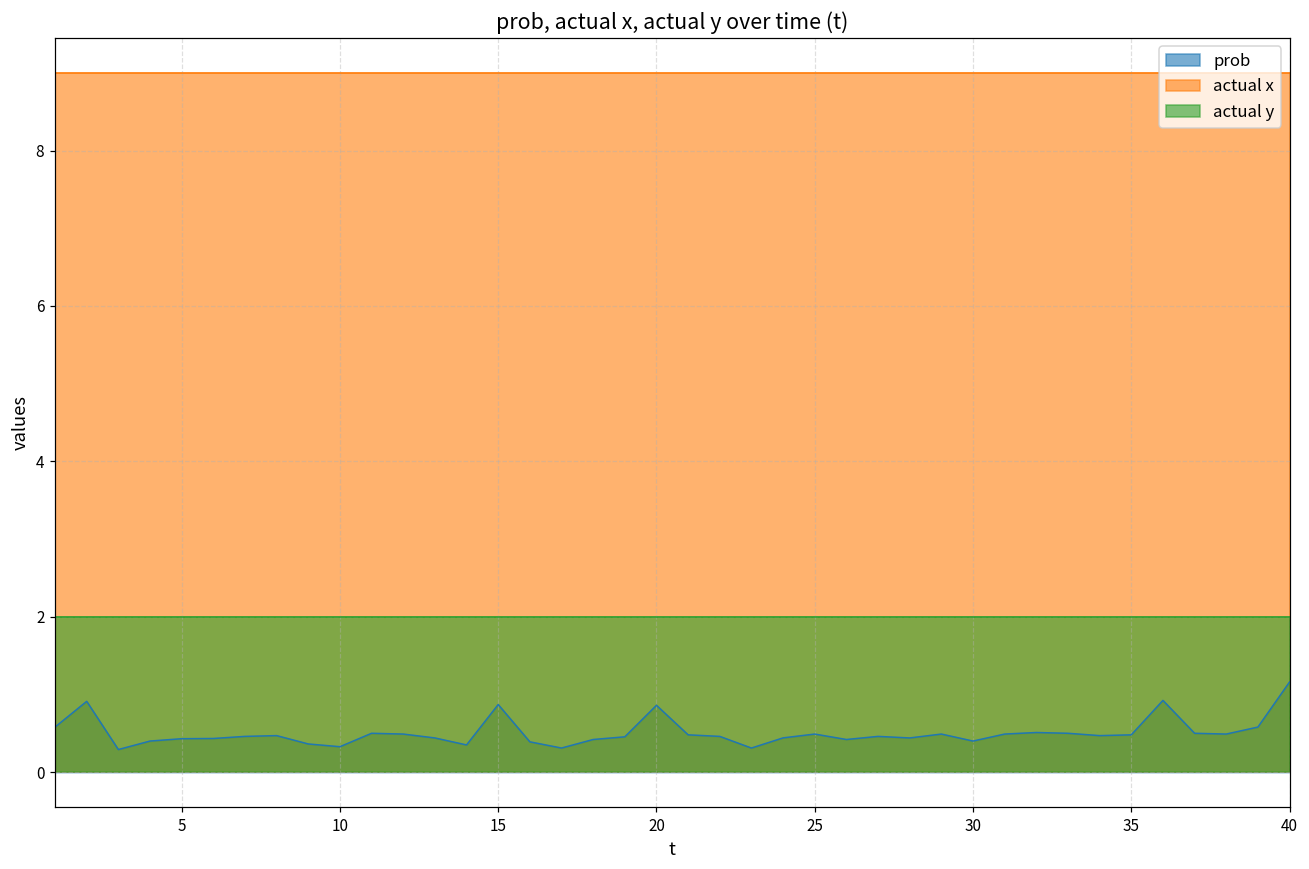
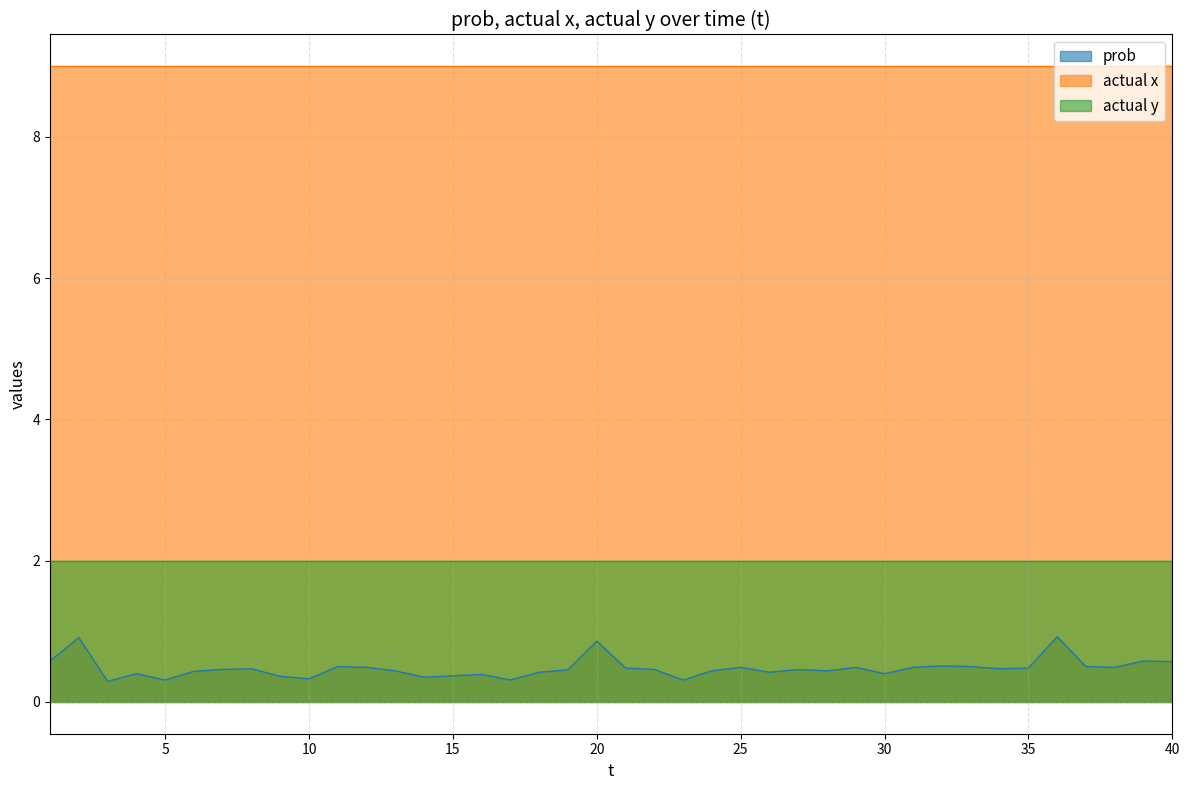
prob, 5: 0.4 -> 0.3
prob, 15: 0.9 -> 0.4
prob, 40: 1.2 -> 0.6
